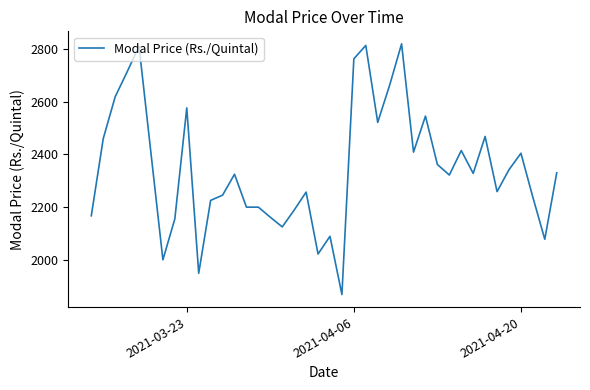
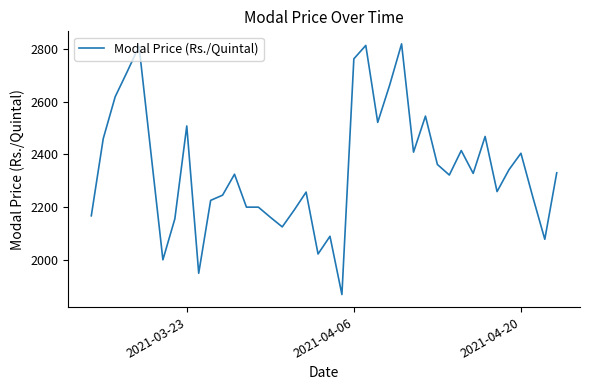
2021-03-23: 2580 -> 2510
